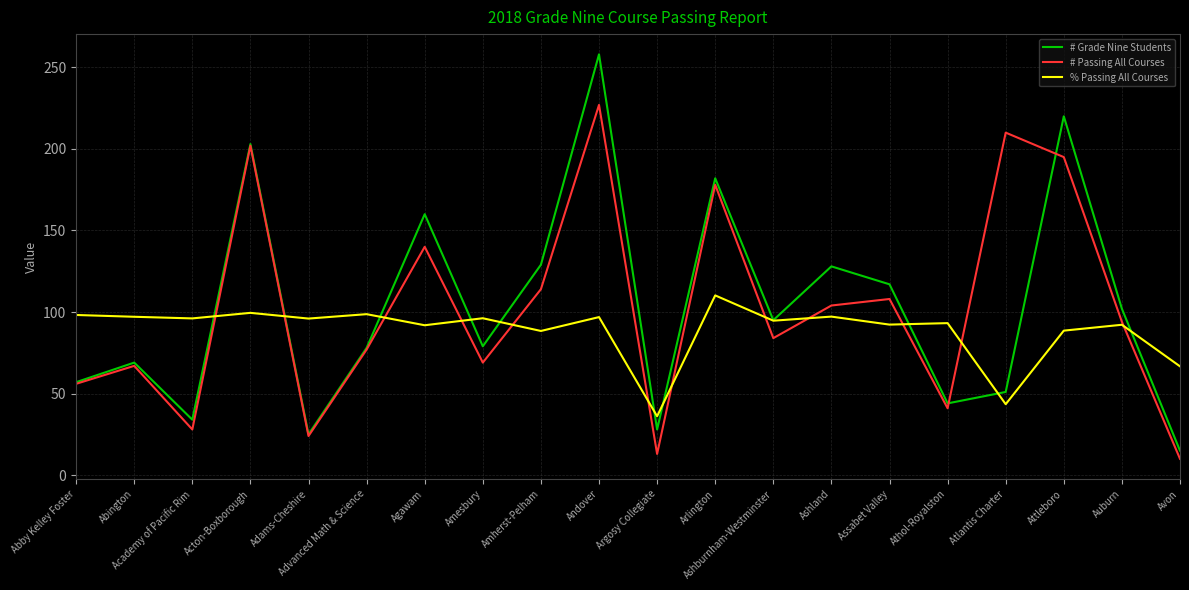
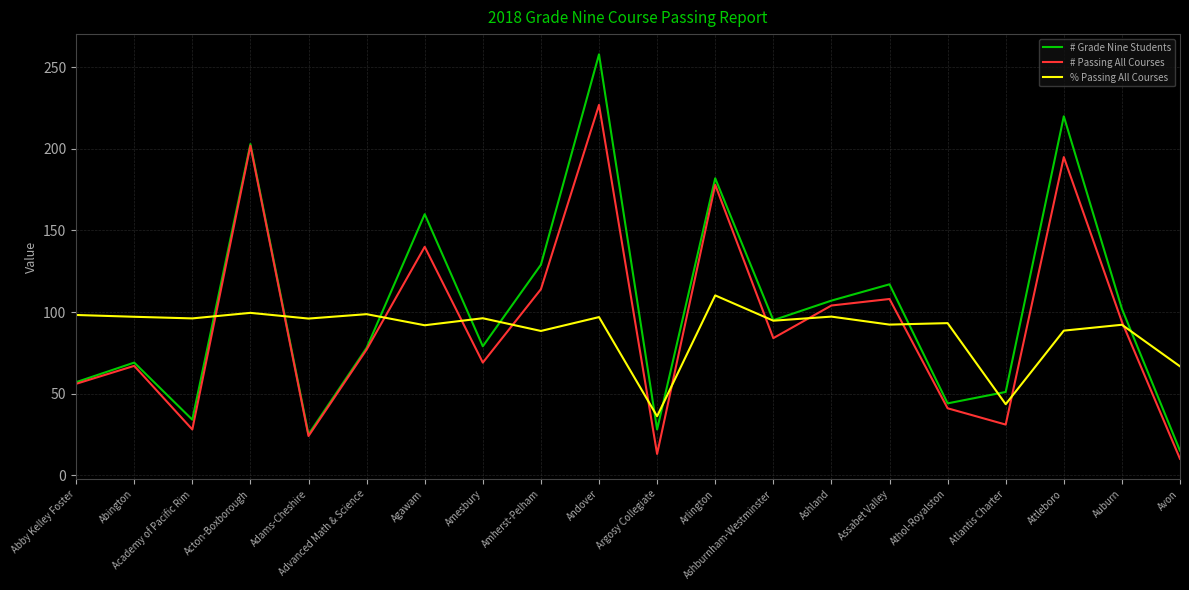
# Grade Nine Students, Ashland: 128 -> 107
# Passing All Courses, Atlantis Charter: 210 -> 31
